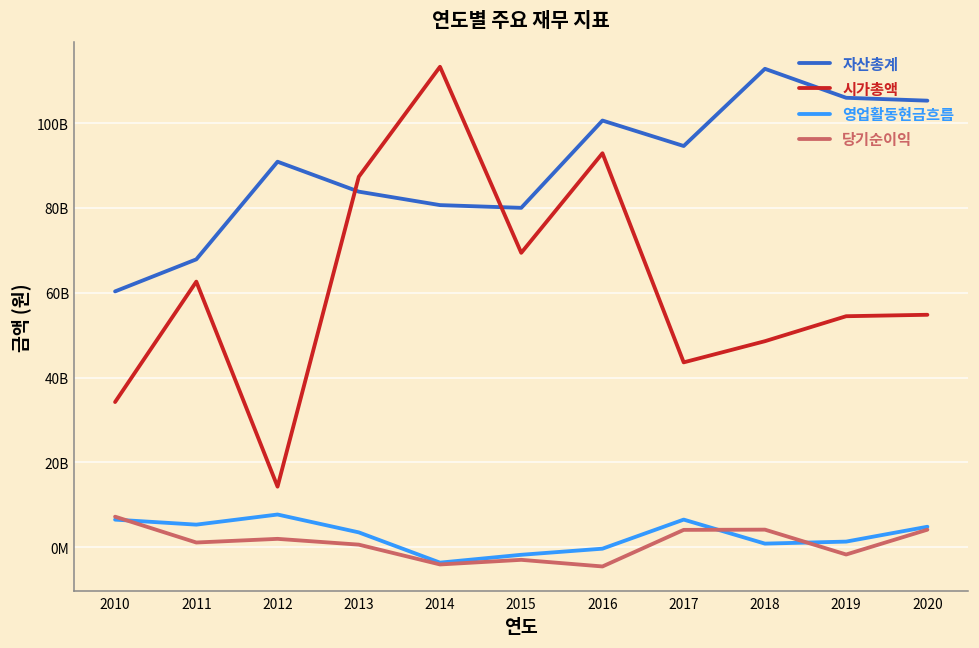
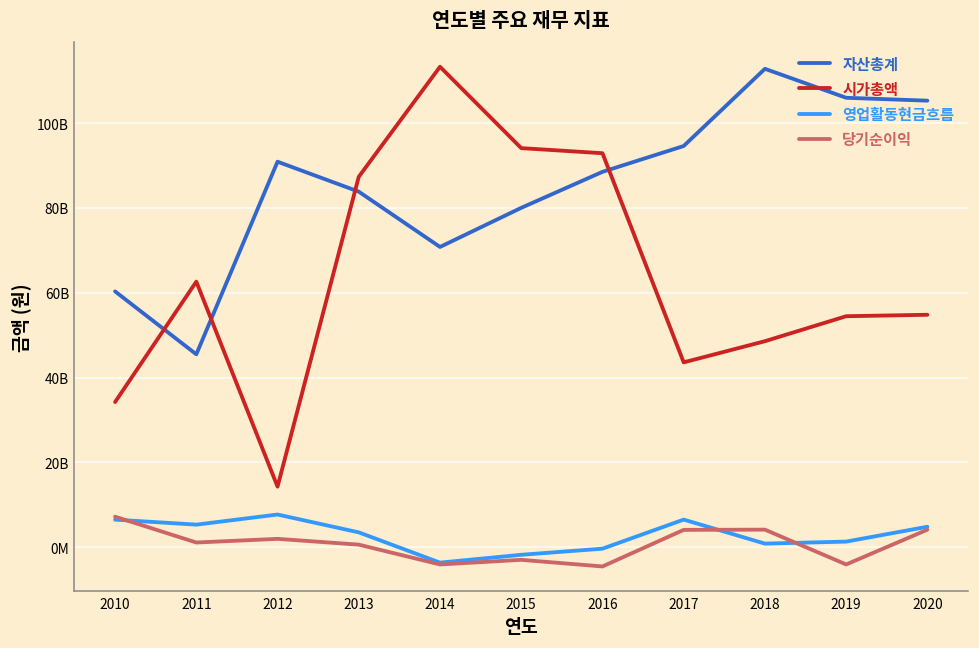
자산총계, 2011: 68000000000 -> 45000000000
자산총계, 2014: 81000000000 -> 71000000000
시가총액, 2015: 69000000000 -> 94000000000
자산총계, 2016: 101000000000 -> 88000000000
당기순이익, 2019: -2000000000 -> -4000000000
